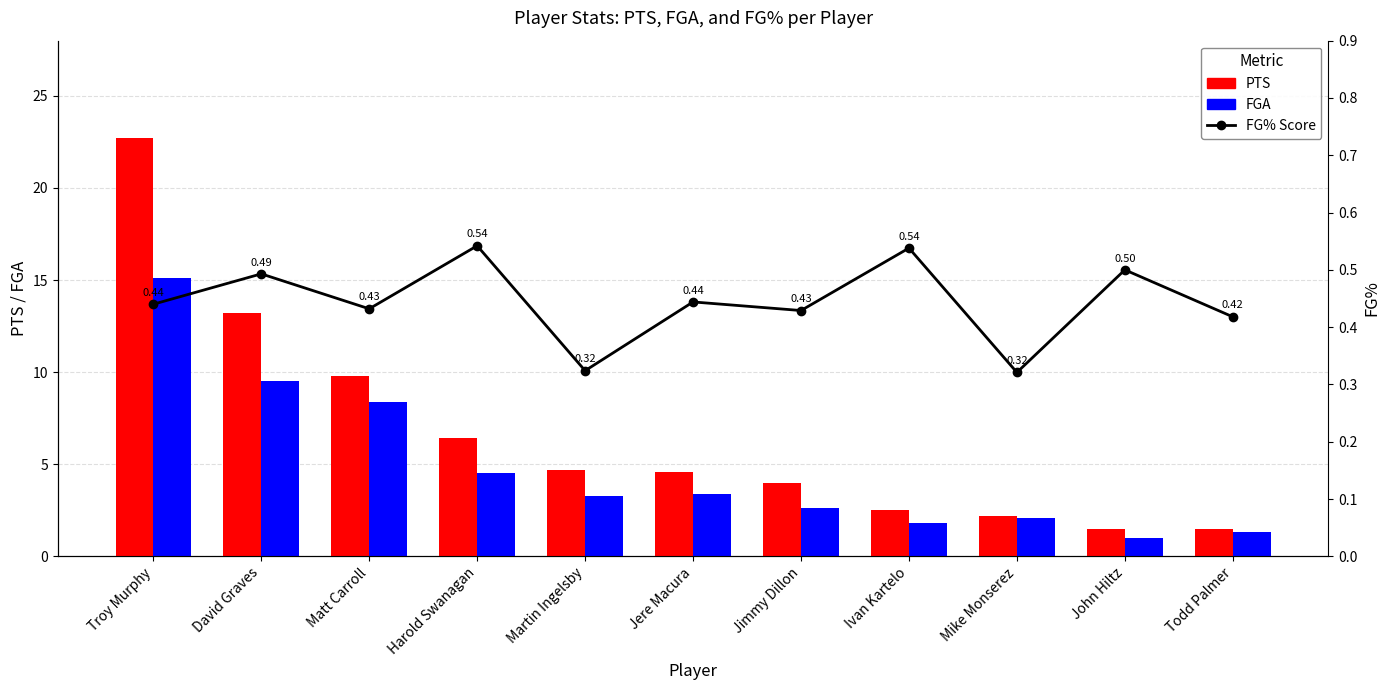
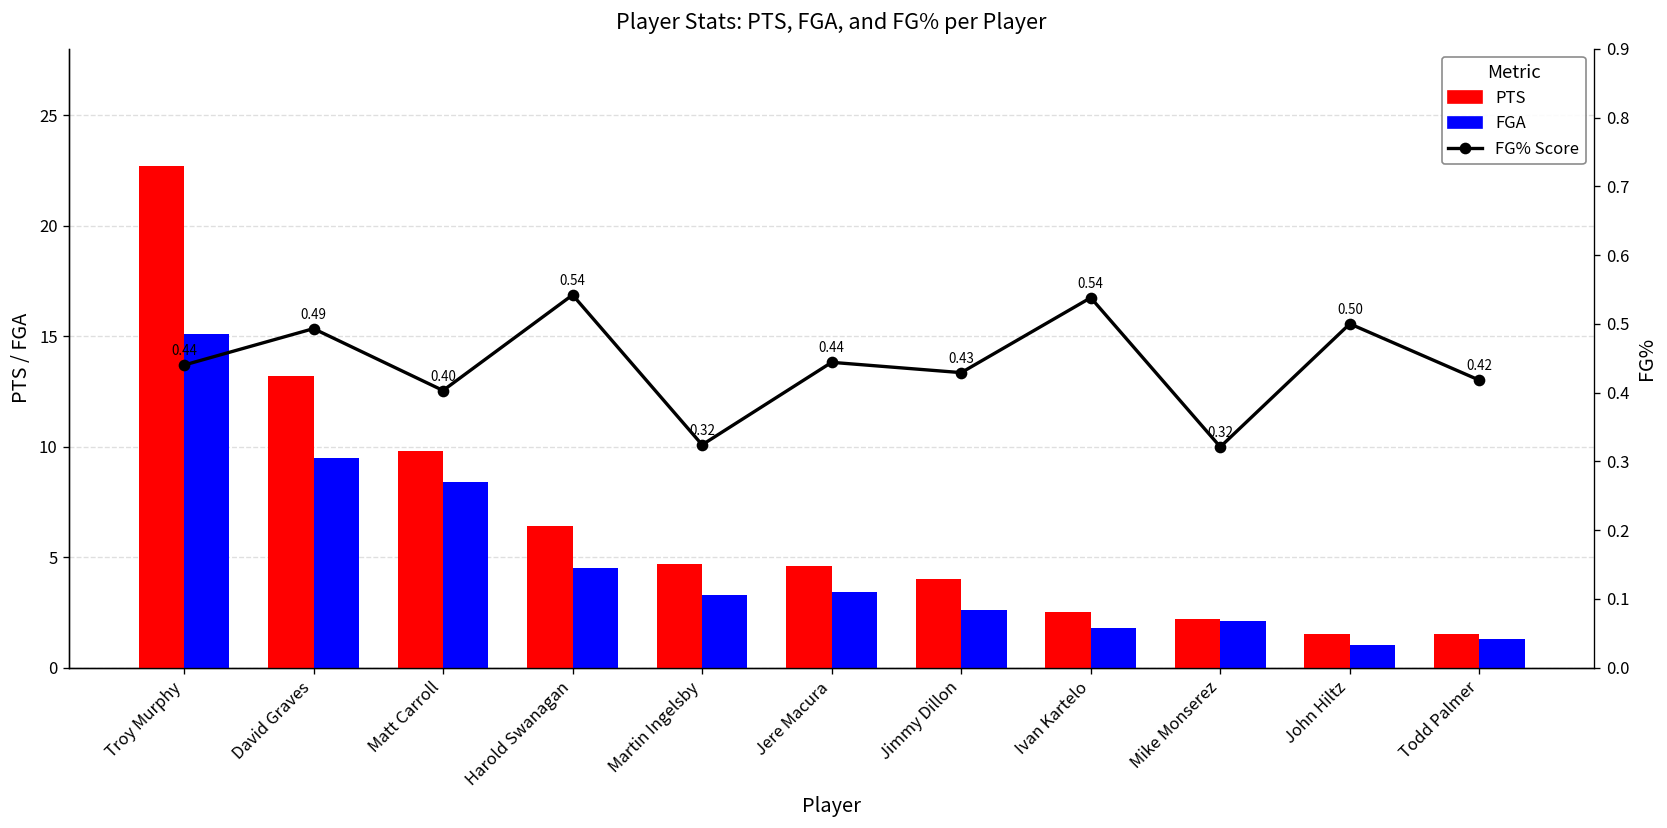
FG% Score, Matt Carroll: 0.43 -> 0.40
